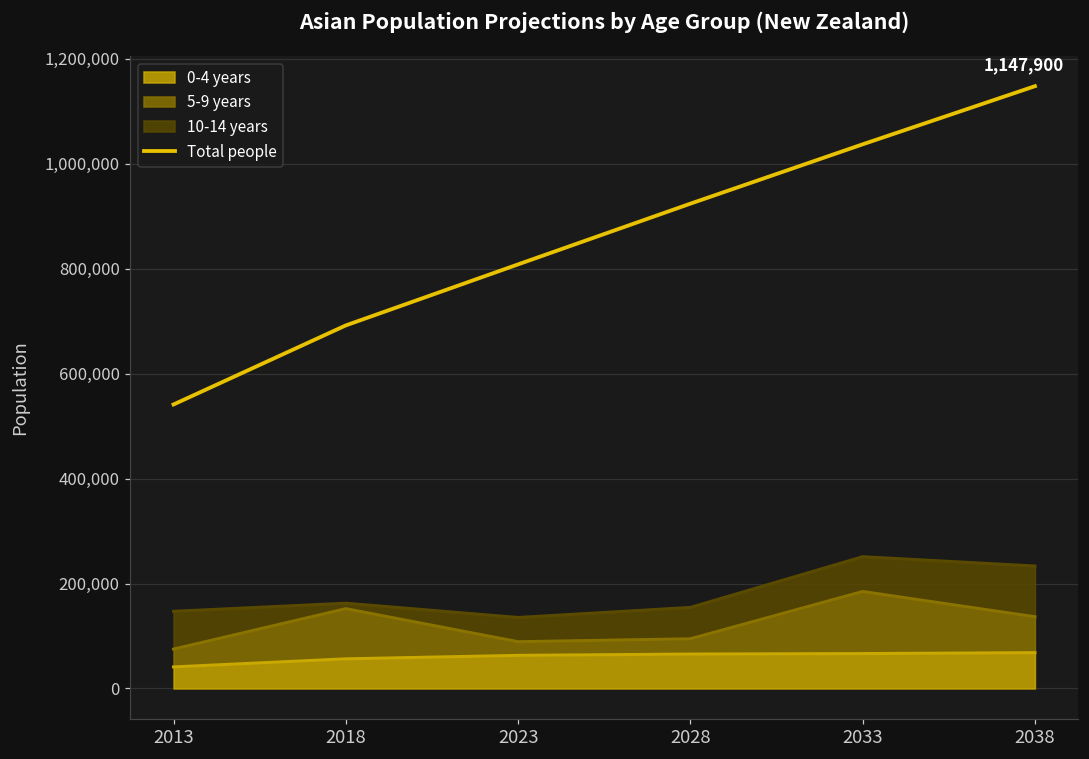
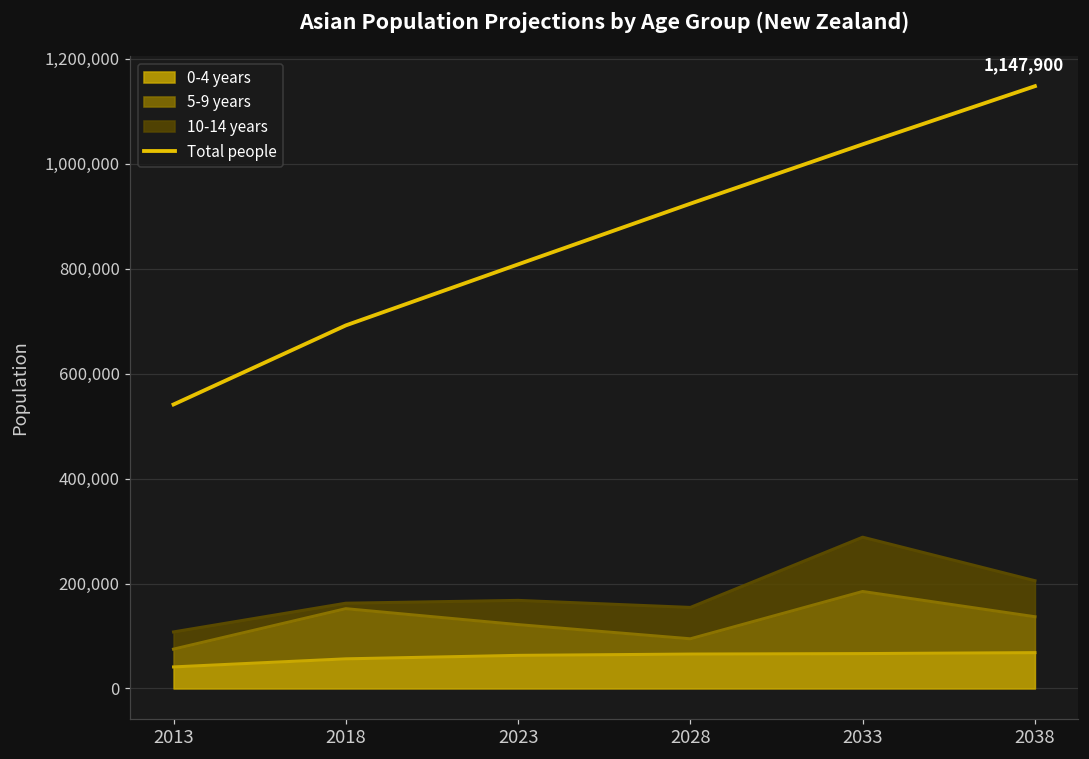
10-14 years, 2013: 70,000 -> 30,000
5-9 years, 2023: 30,000 -> 60,000
10-14 years, 2033: 70,000 -> 100,000
10-14 years, 2038: 100,000 -> 70,000
